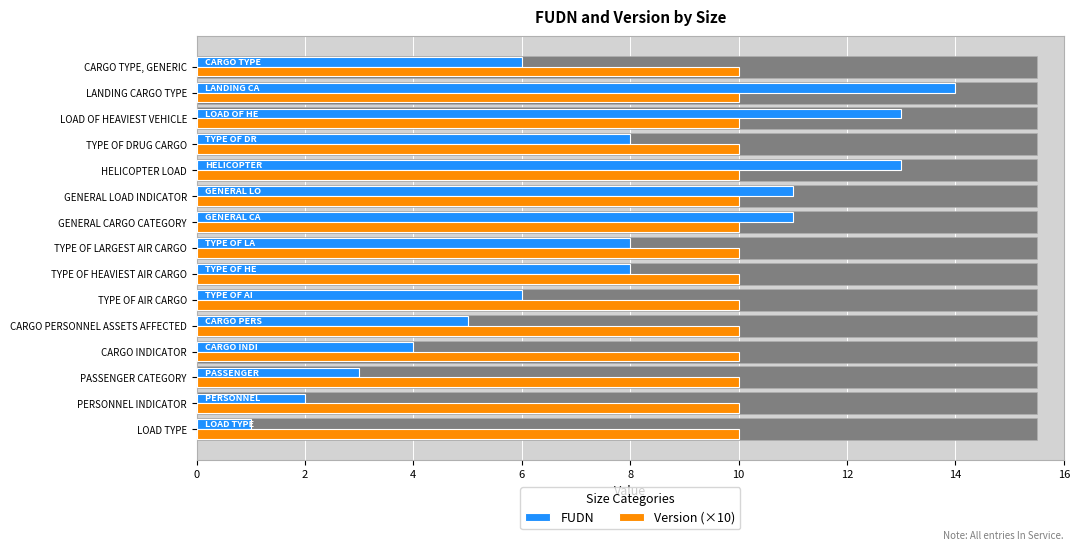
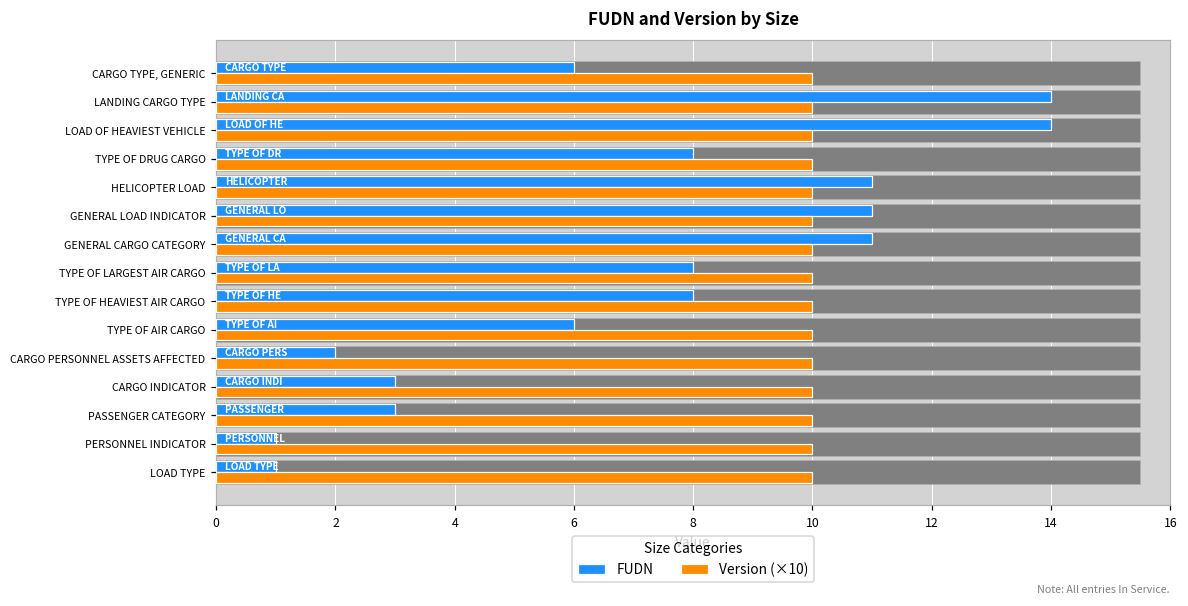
FUDN, LOAD OF HEAVIEST VEHICLE: 13 -> 14
FUDN, HELICOPTER LOAD: 13 -> 11
FUDN, CARGO PERSONNEL ASSETS AFFECTED: 5 -> 2
FUDN, CARGO INDICATOR: 4 -> 3
FUDN, PERSONNEL INDICATOR: 2 -> 1
